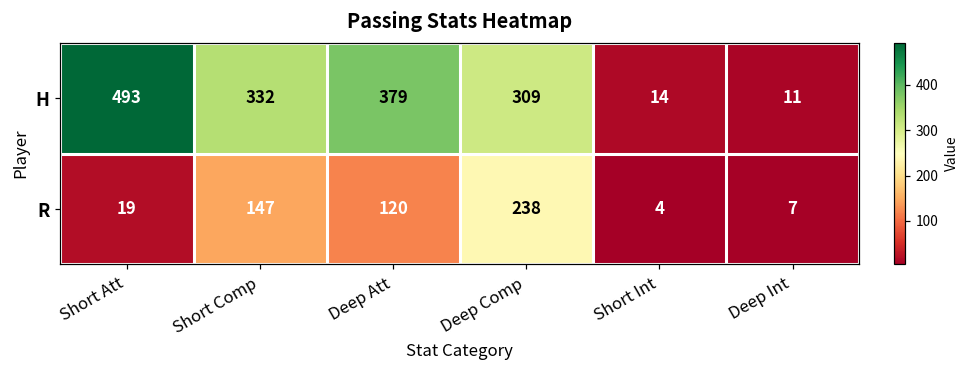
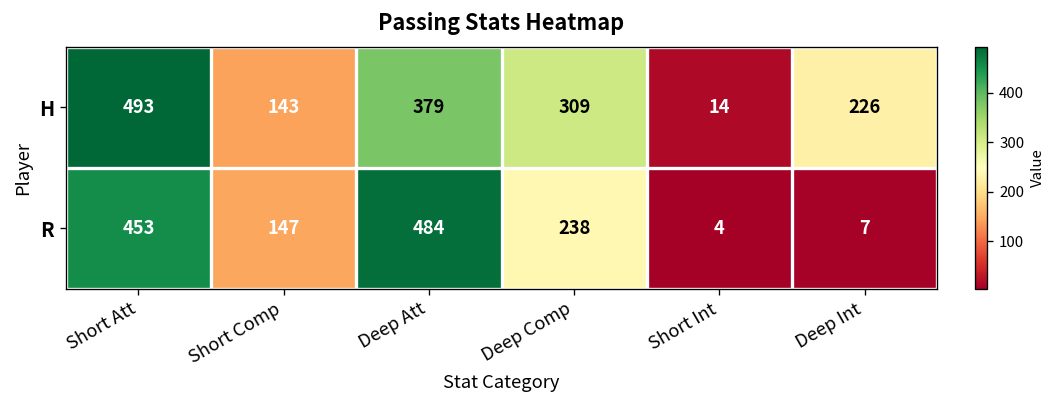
H, Short Comp: 332 -> 143
H, Deep Int: 11 -> 226
R, Short Att: 19 -> 453
R, Deep Att: 120 -> 484
